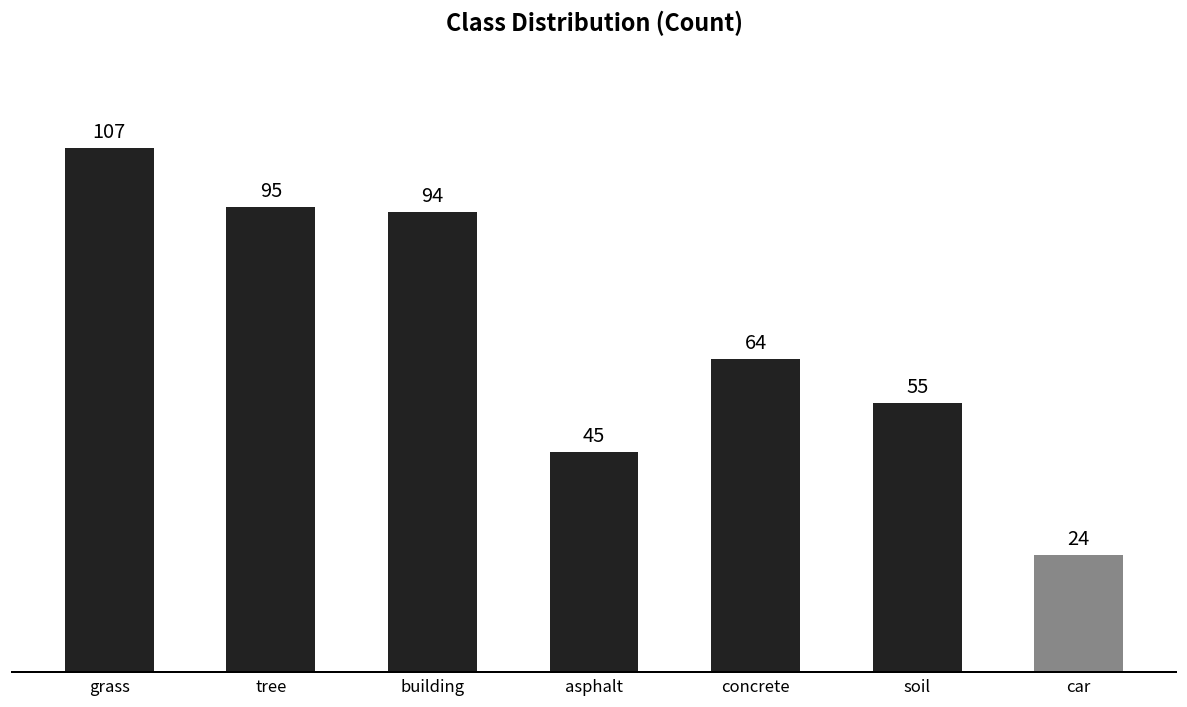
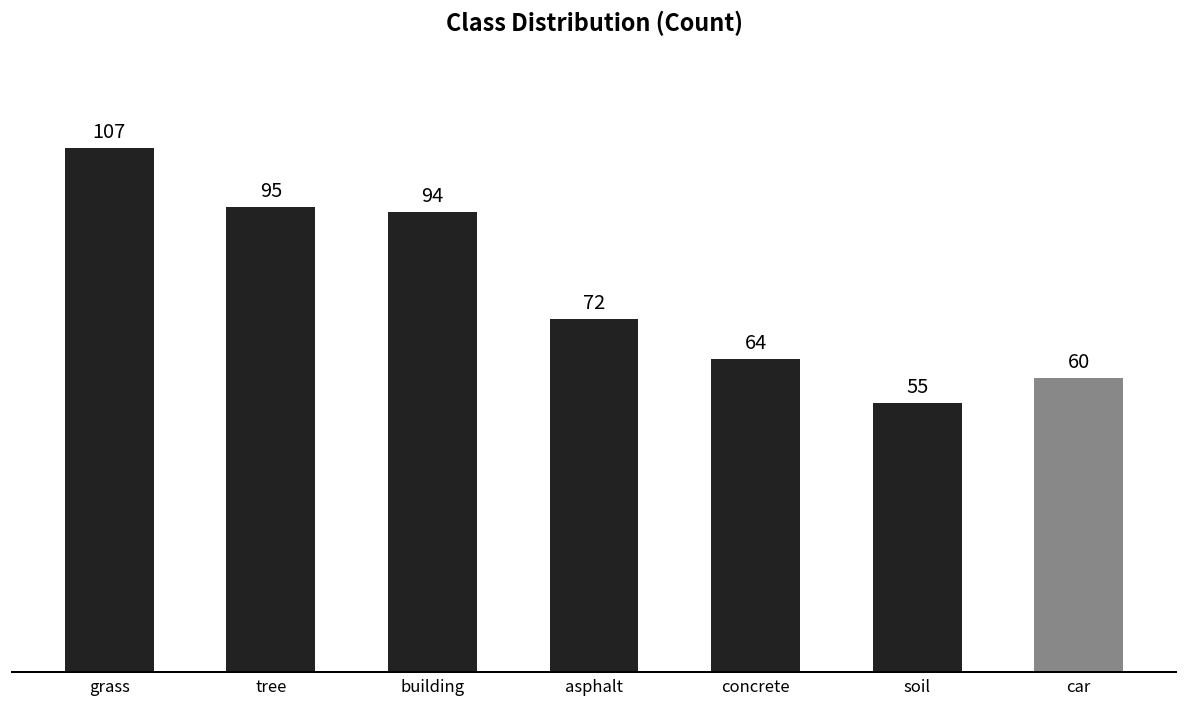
asphalt: 45 -> 72
car: 24 -> 60
